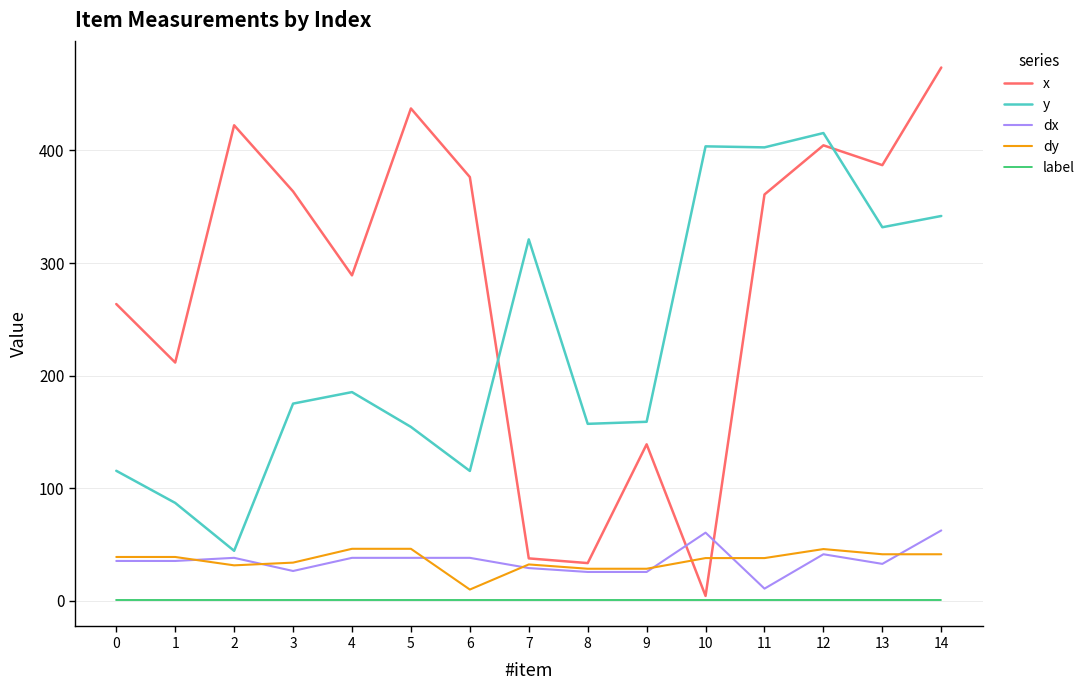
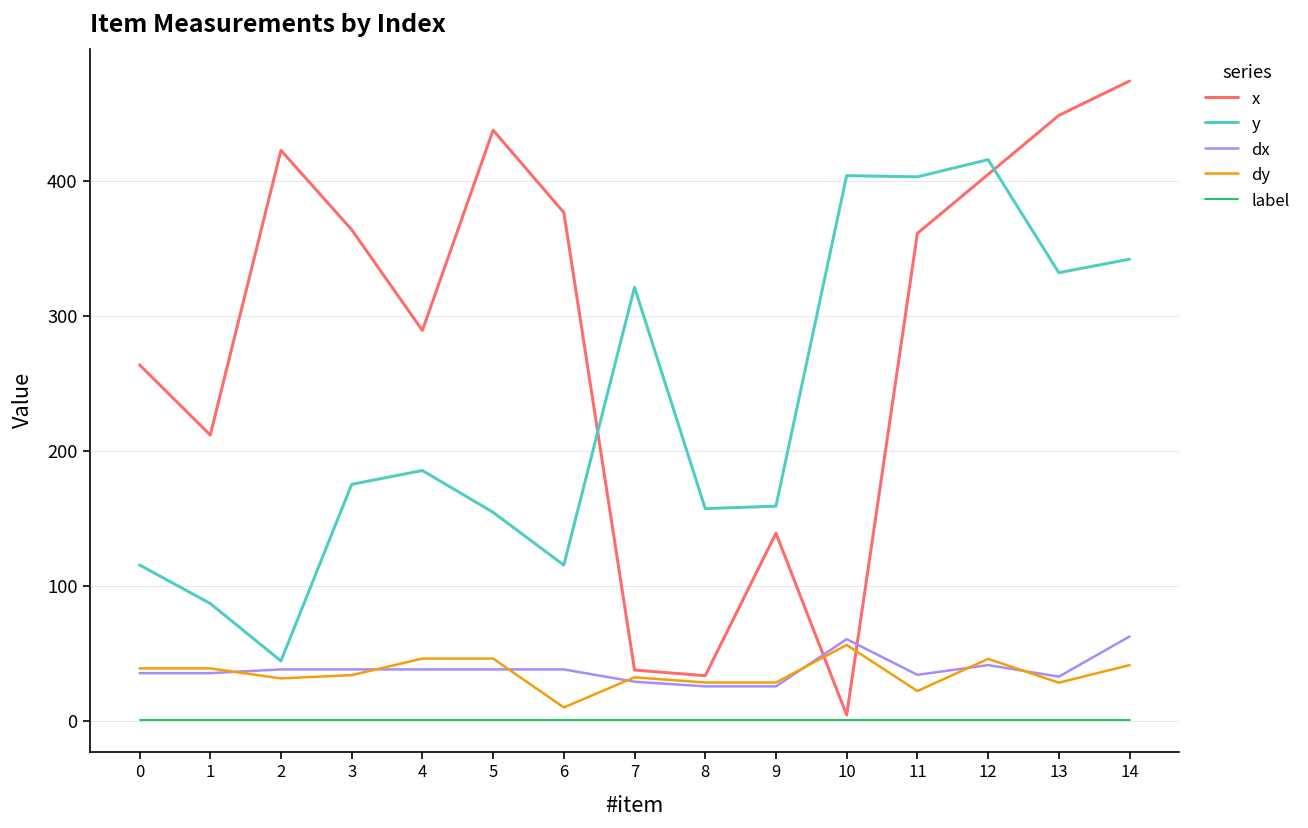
dx, 3: 27 -> 38
dy, 10: 38 -> 56
dx, 11: 11 -> 34
dy, 11: 38 -> 22
x, 13: 387 -> 448
dy, 13: 41 -> 28
